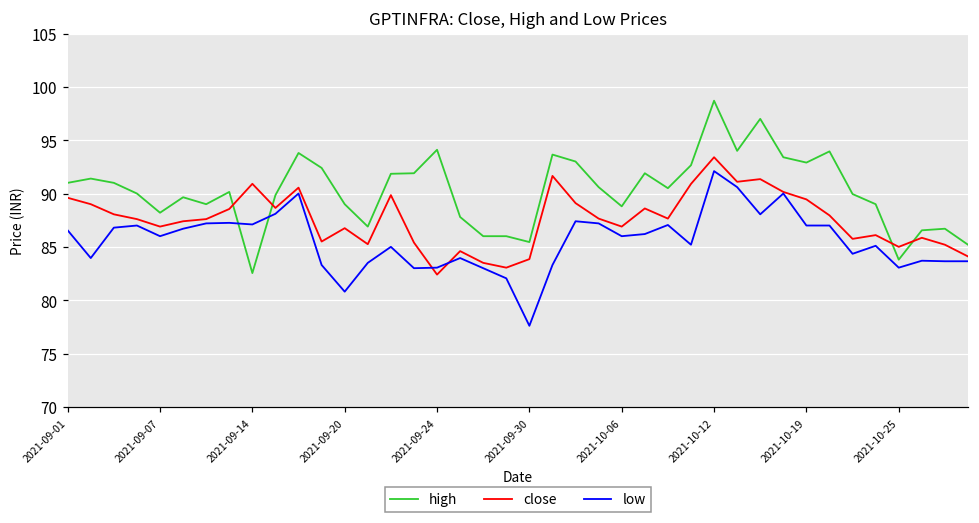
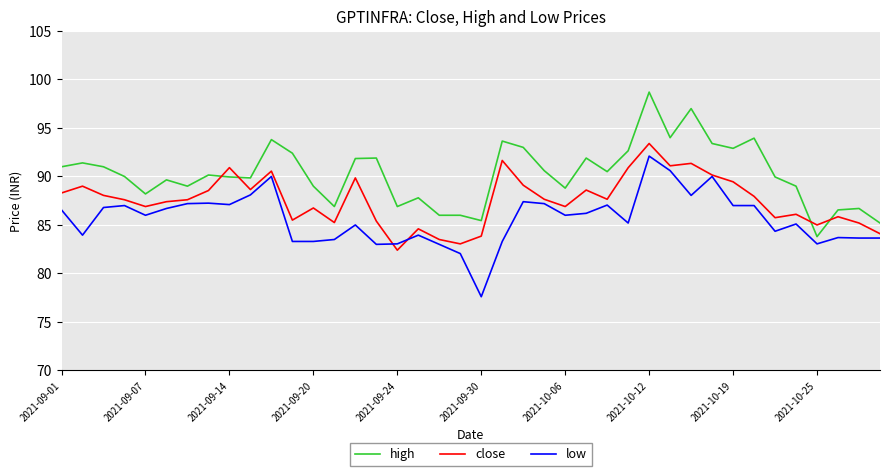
close, 2021-09-01: 90 -> 88
high, 2021-09-14: 83 -> 90
low, 2021-09-20: 81 -> 83
high, 2021-09-24: 94 -> 87
